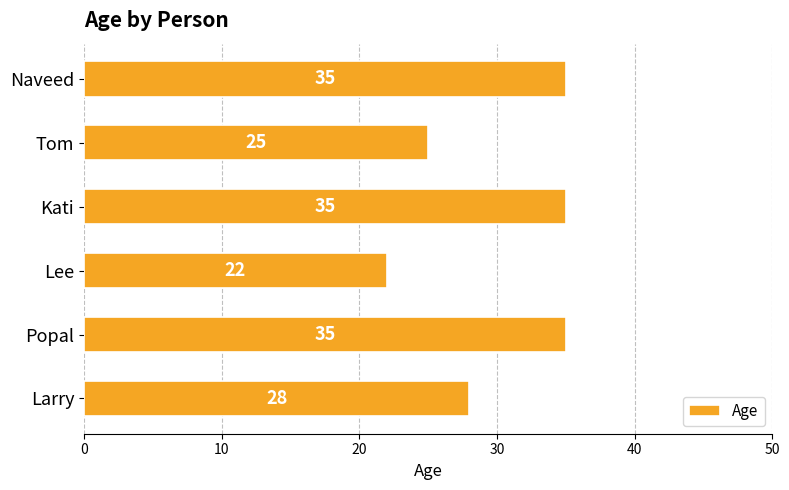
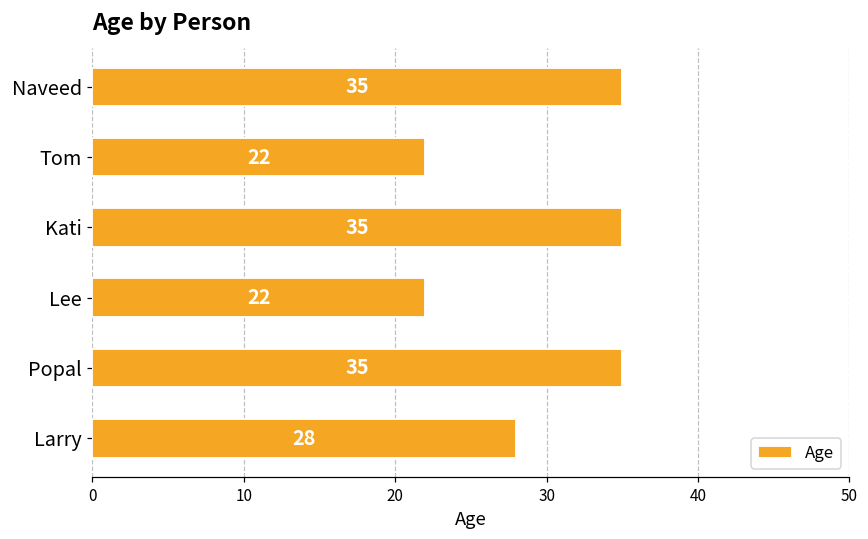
Tom: 25 -> 22
